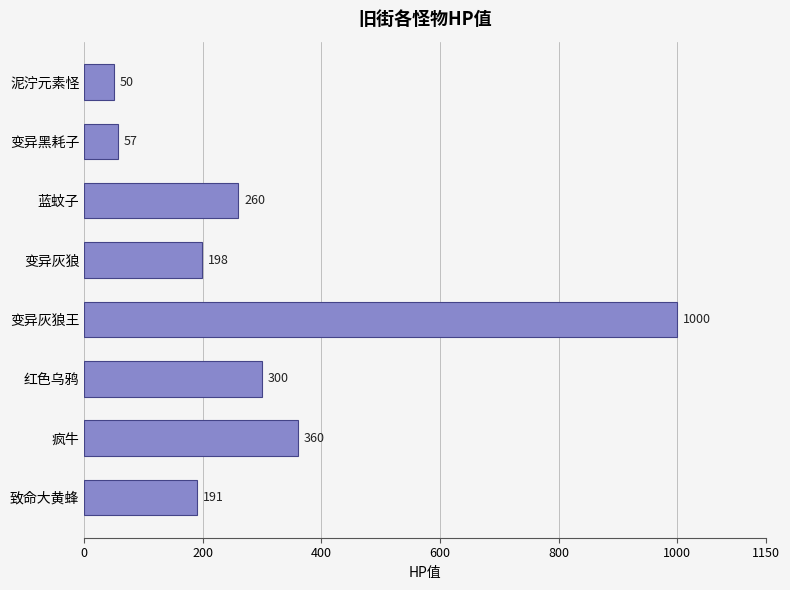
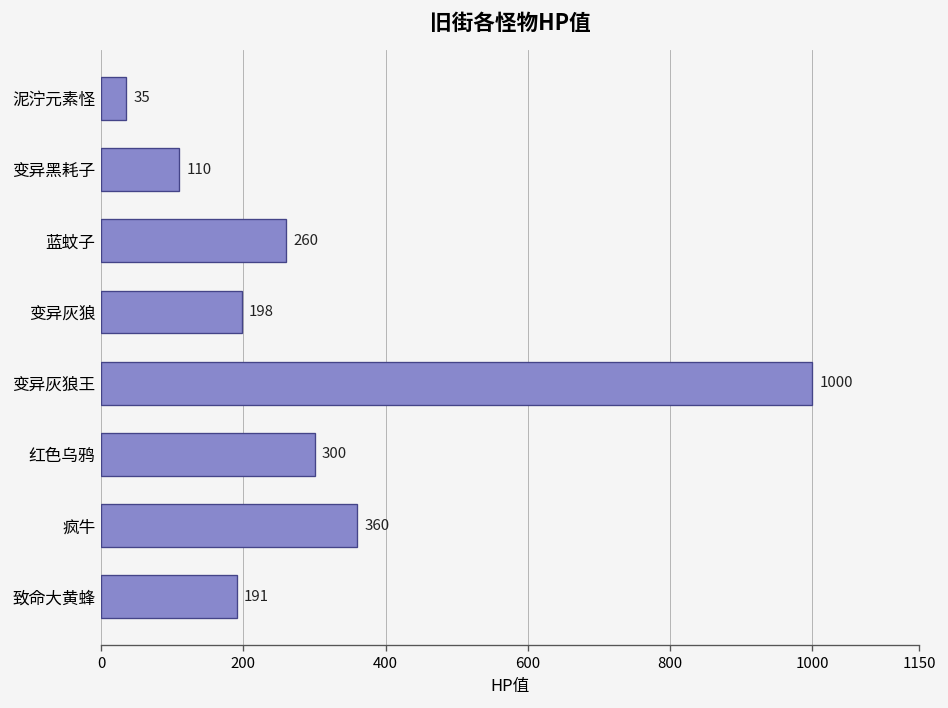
泥泞元素怪: 50 -> 35
变异黑耗子: 57 -> 110
